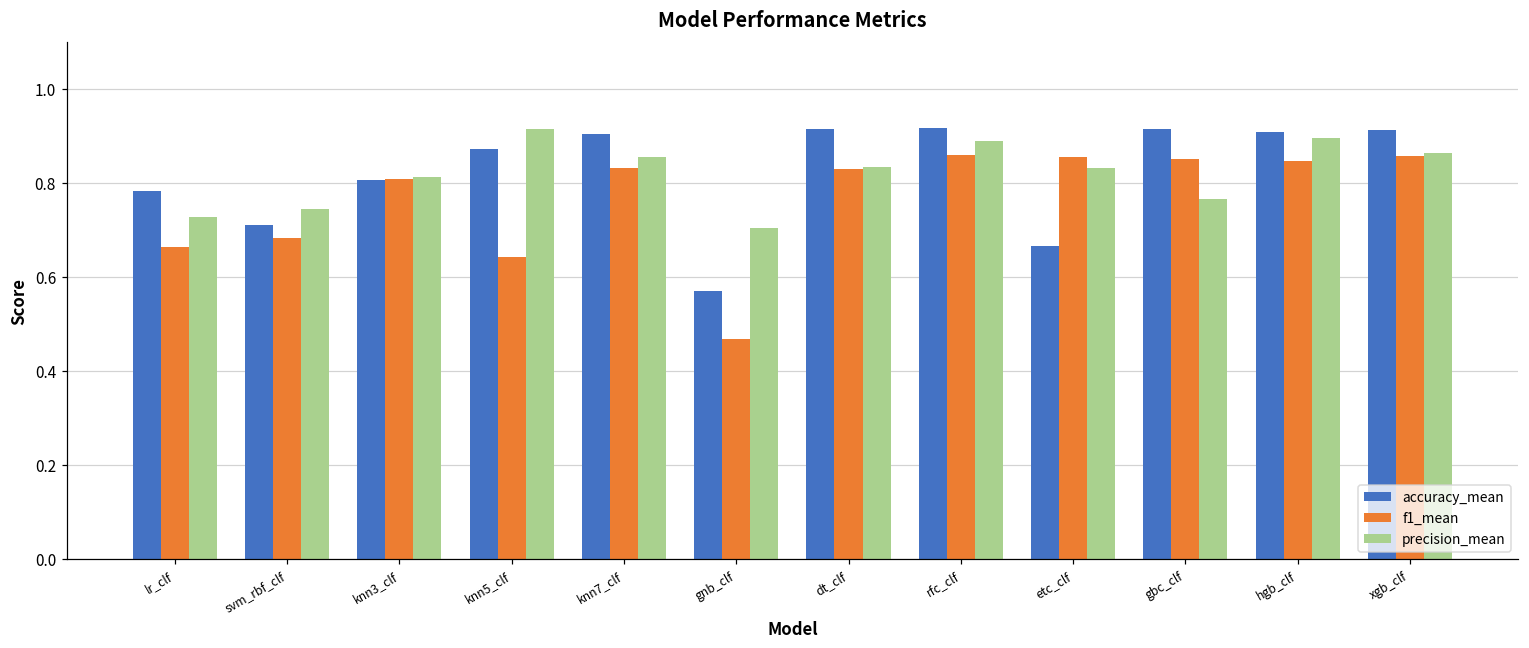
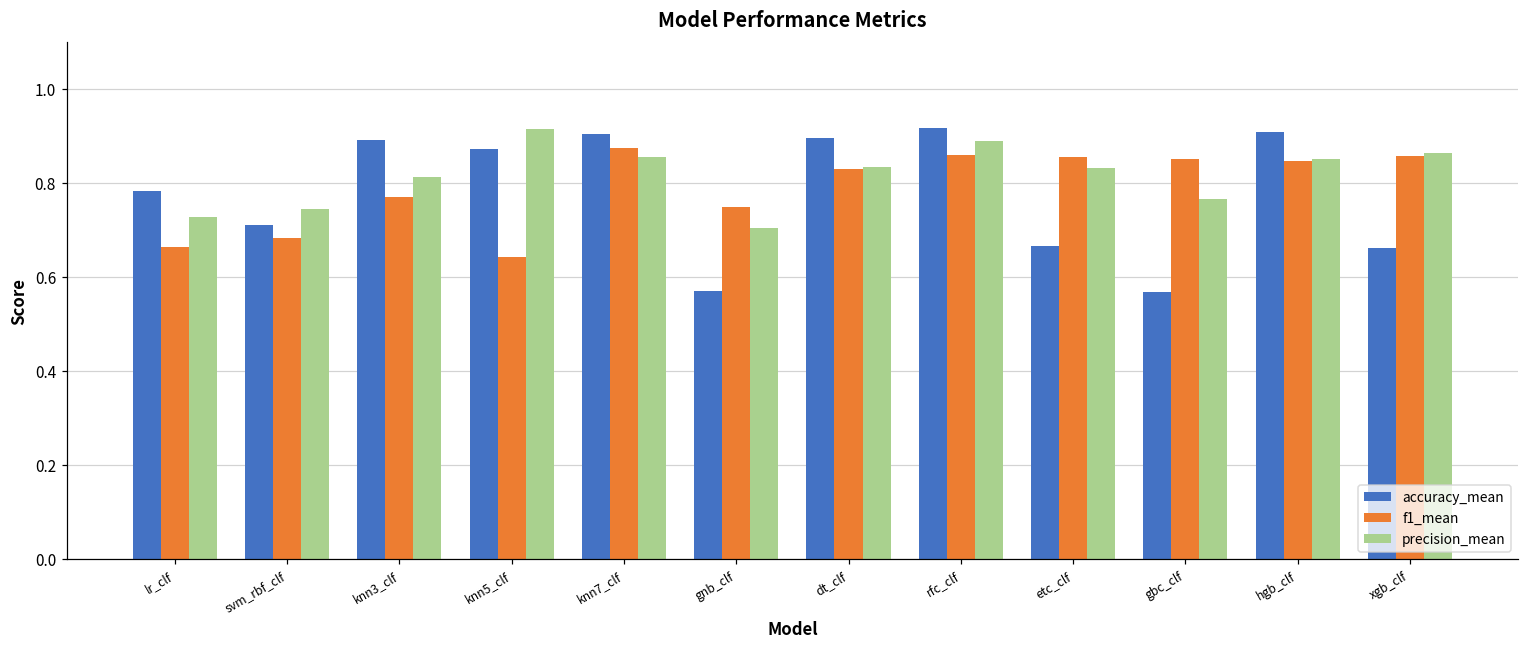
accuracy_mean, knn3_clf: 0.80 -> 0.89
f1_mean, knn3_clf: 0.81 -> 0.77
f1_mean, knn7_clf: 0.83 -> 0.87
f1_mean, gnb_clf: 0.47 -> 0.75
accuracy_mean, dt_clf: 0.91 -> 0.90
accuracy_mean, gbc_clf: 0.91 -> 0.57
precision_mean, hgb_clf: 0.89 -> 0.85
accuracy_mean, xgb_clf: 0.91 -> 0.66
